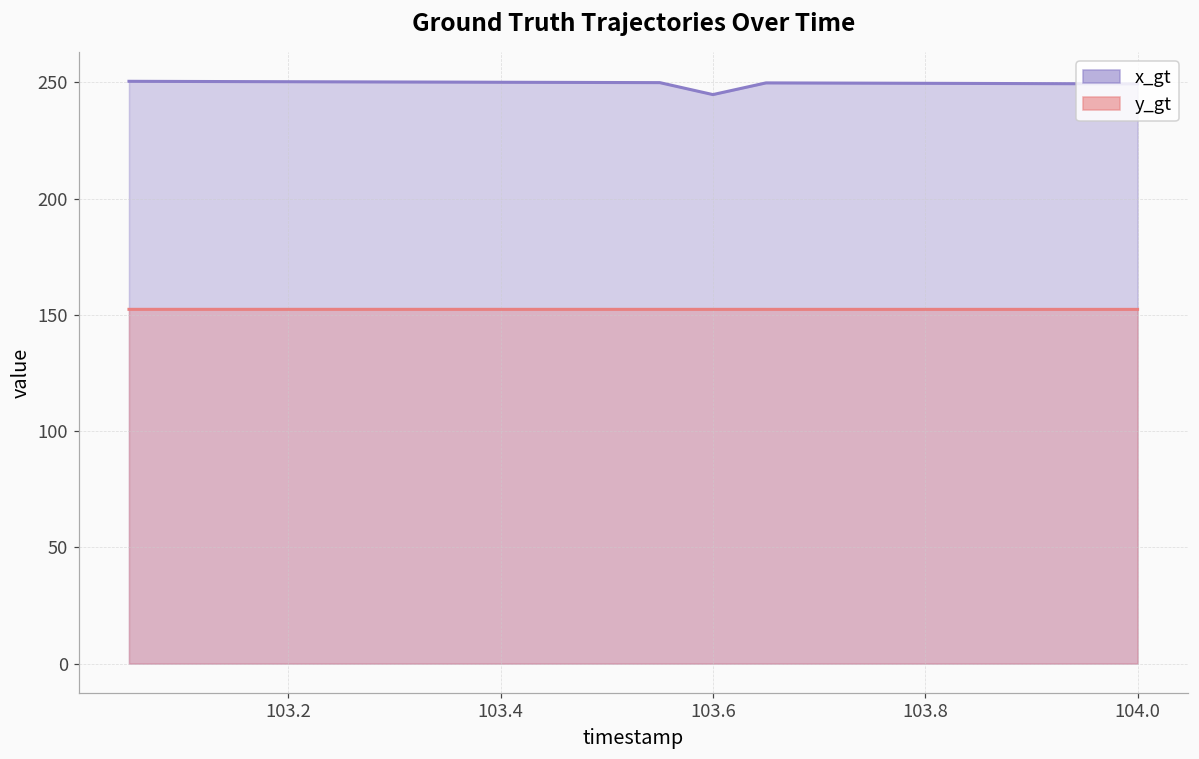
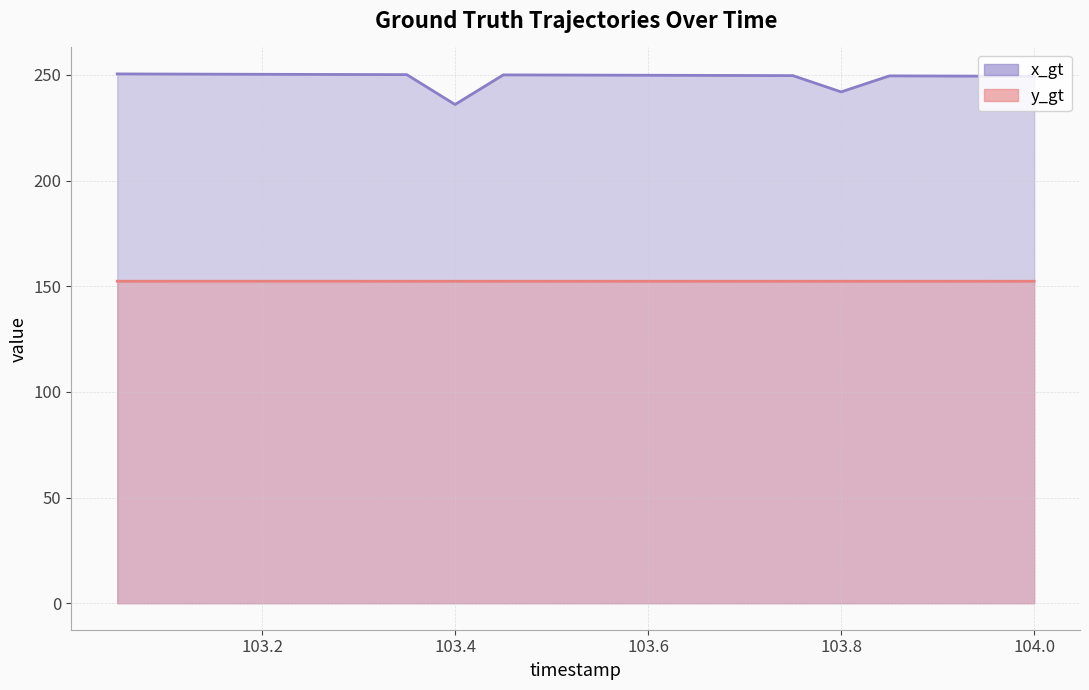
x_gt, 103.4: 250 -> 236
x_gt, 103.6: 245 -> 250
x_gt, 103.8: 250 -> 242
